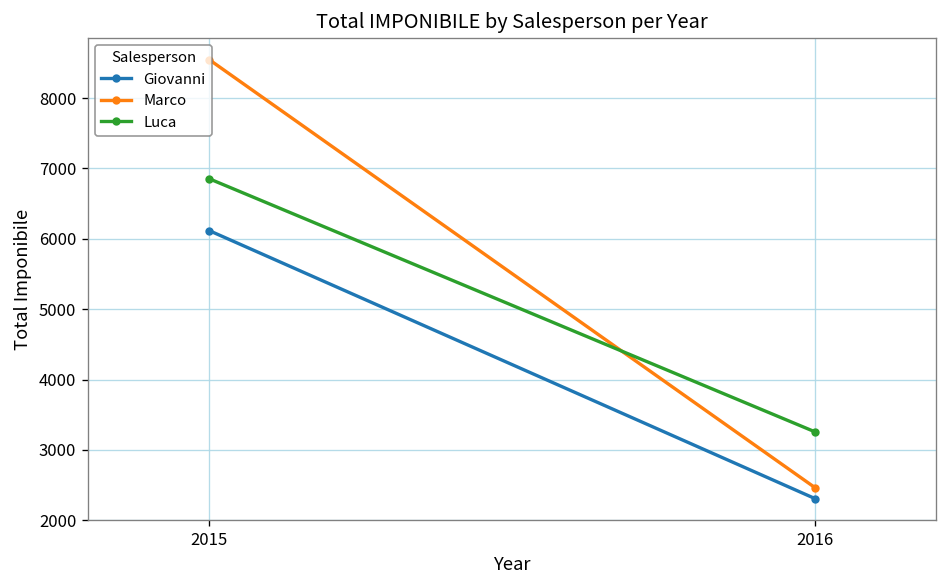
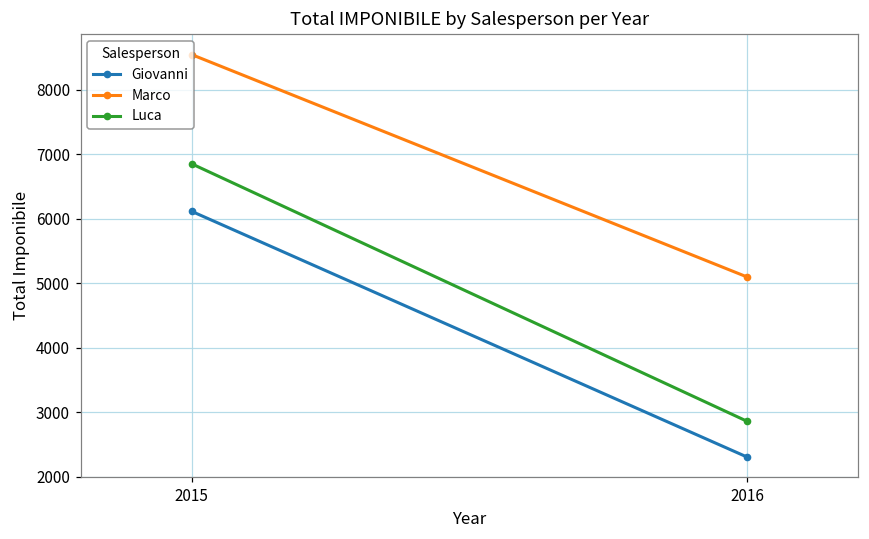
Marco, 2016: 2500 -> 5100
Luca, 2016: 3300 -> 2900
